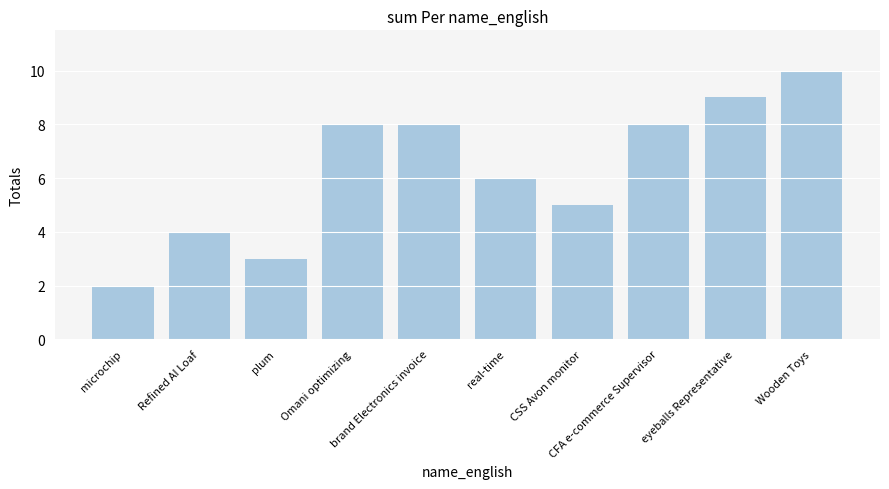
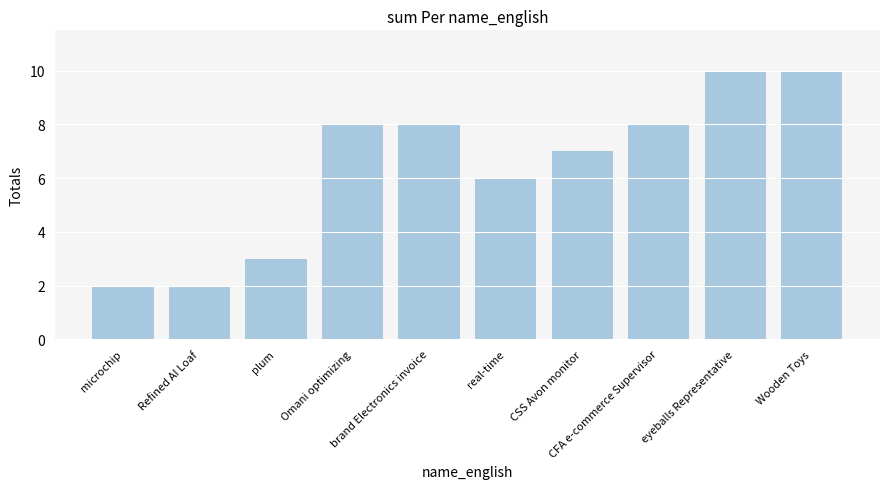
Refined AI Loaf: 4 -> 2
CSS Avon monitor: 5 -> 7
eyeballs Representative: 9 -> 10
